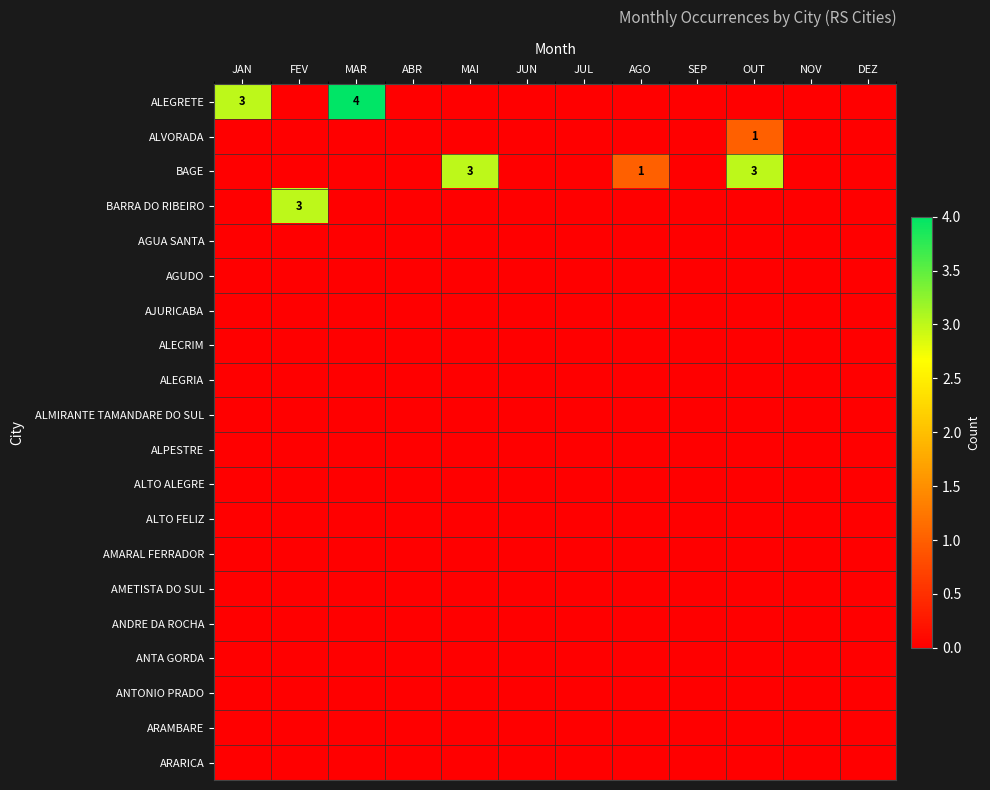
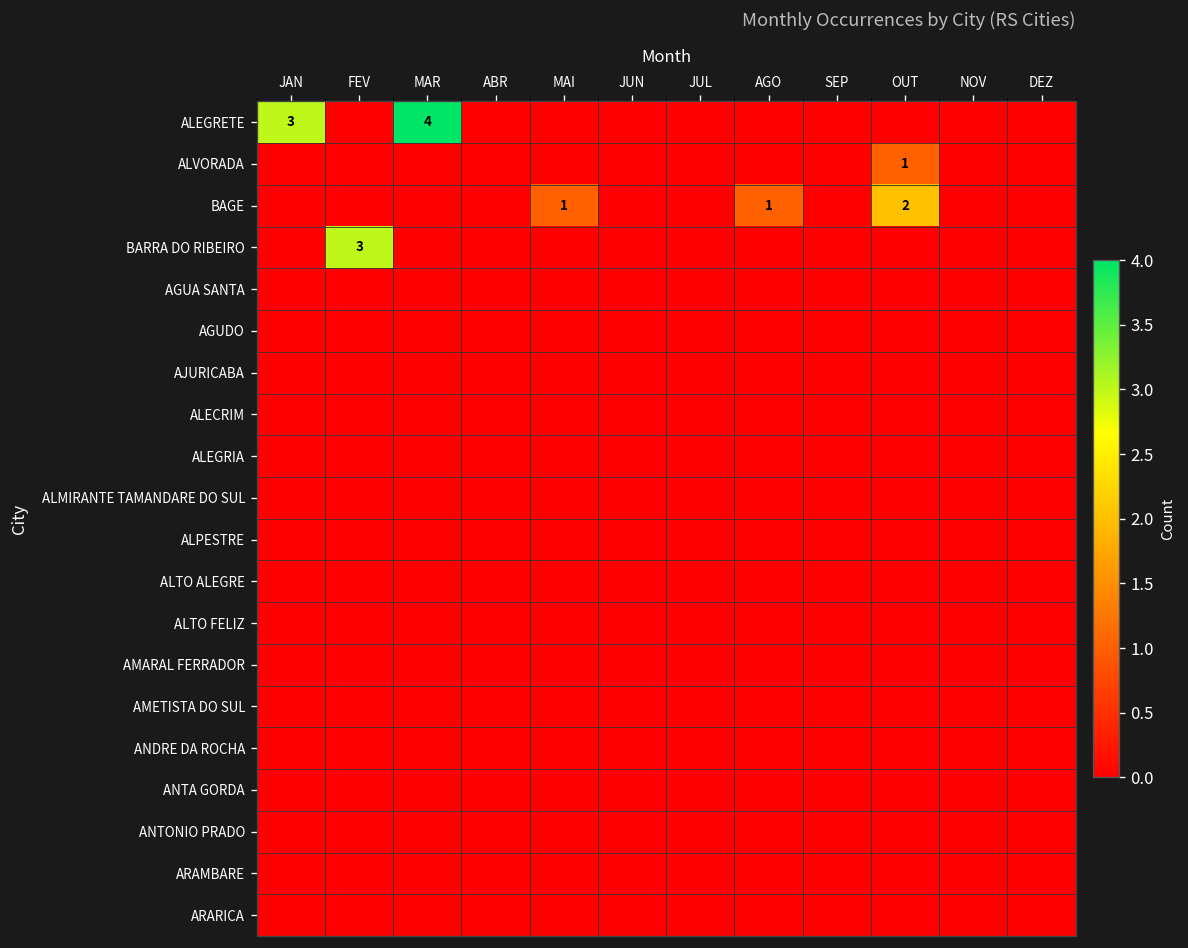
BAGE, MAI: 3 -> 1
BAGE, OUT: 3 -> 2
